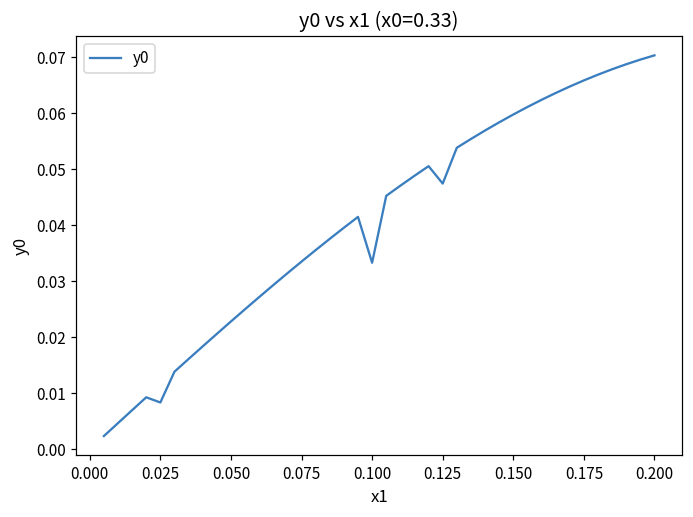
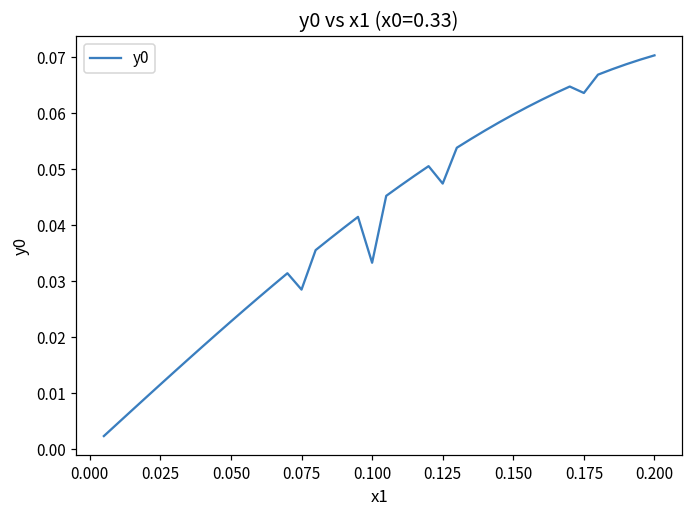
0.025: 0.008 -> 0.012
0.075: 0.034 -> 0.029
0.175: 0.066 -> 0.064
